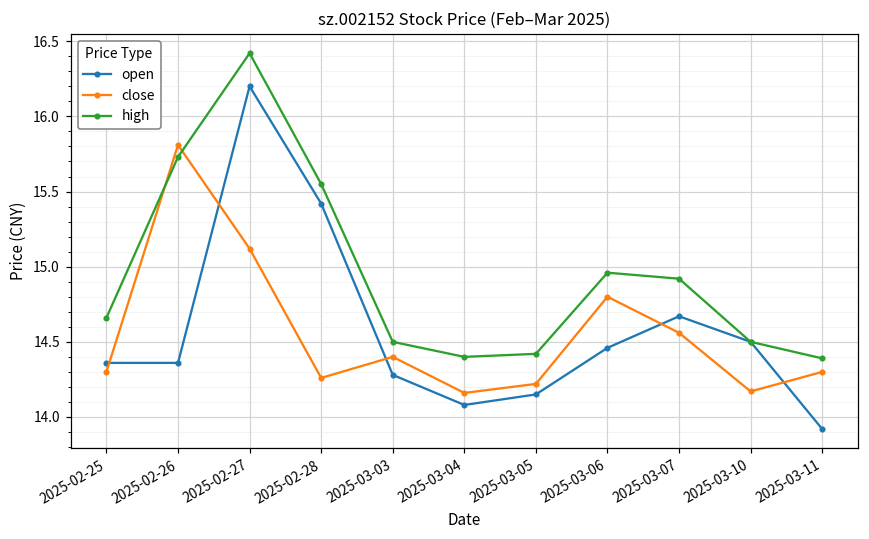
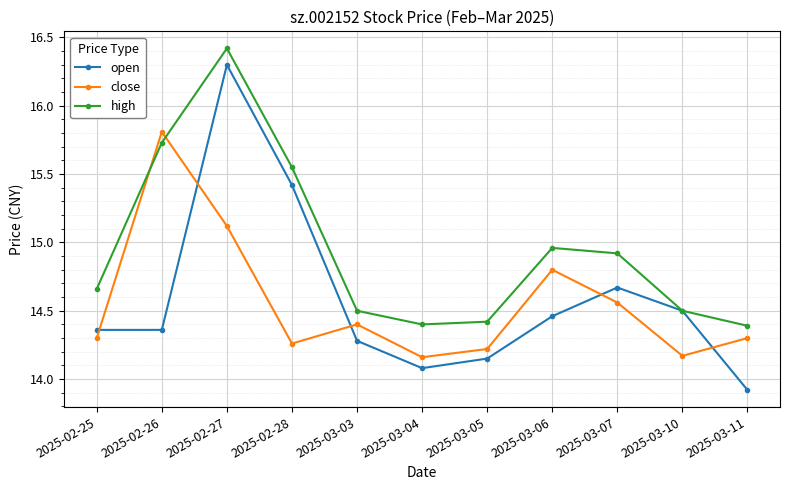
open, 2025-02-27: 16.2 -> 16.3
